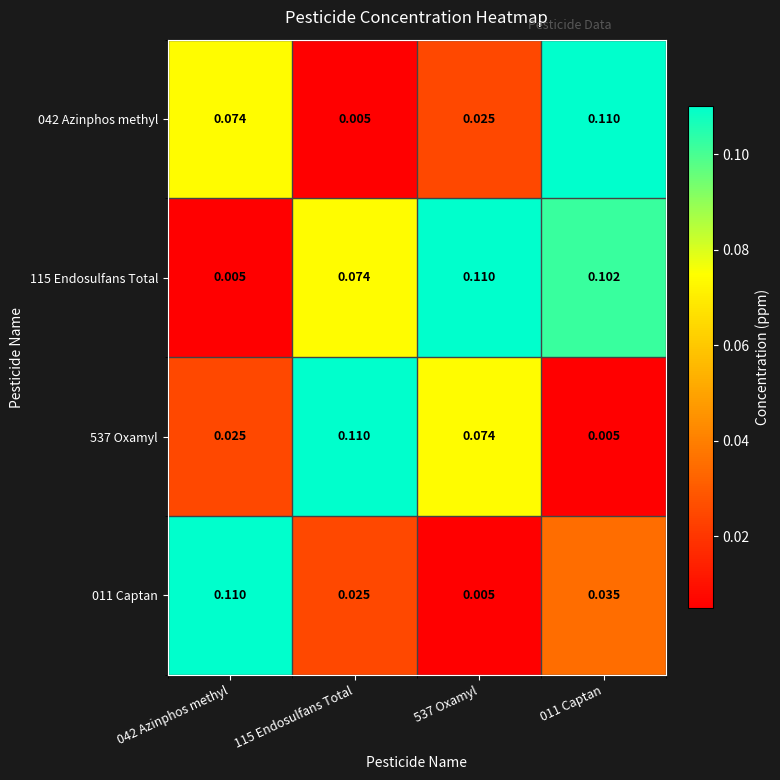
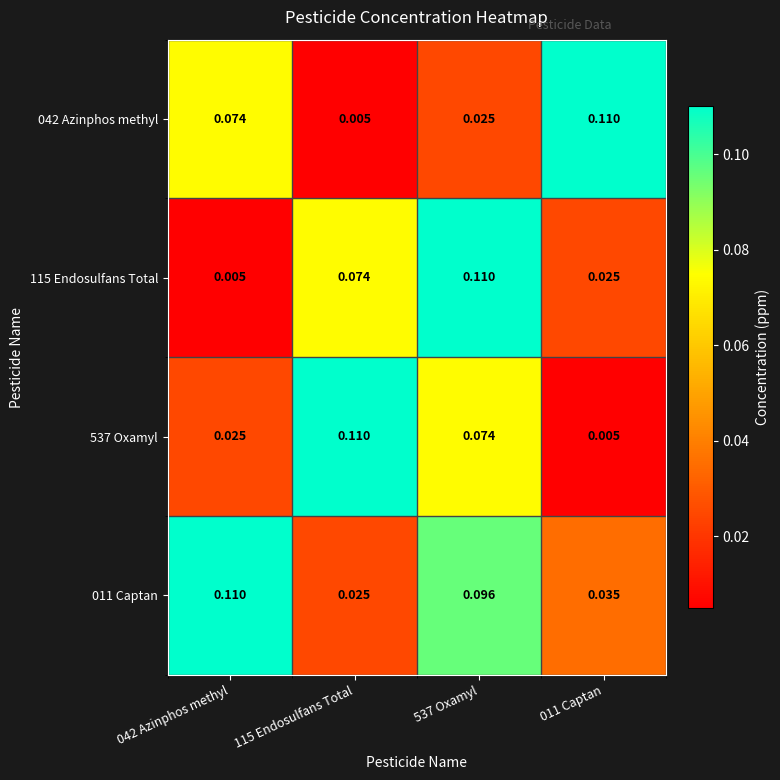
115 Endosulfans Total, 011 Captan: 0.102 -> 0.025
011 Captan, 537 Oxamyl: 0.005 -> 0.096
